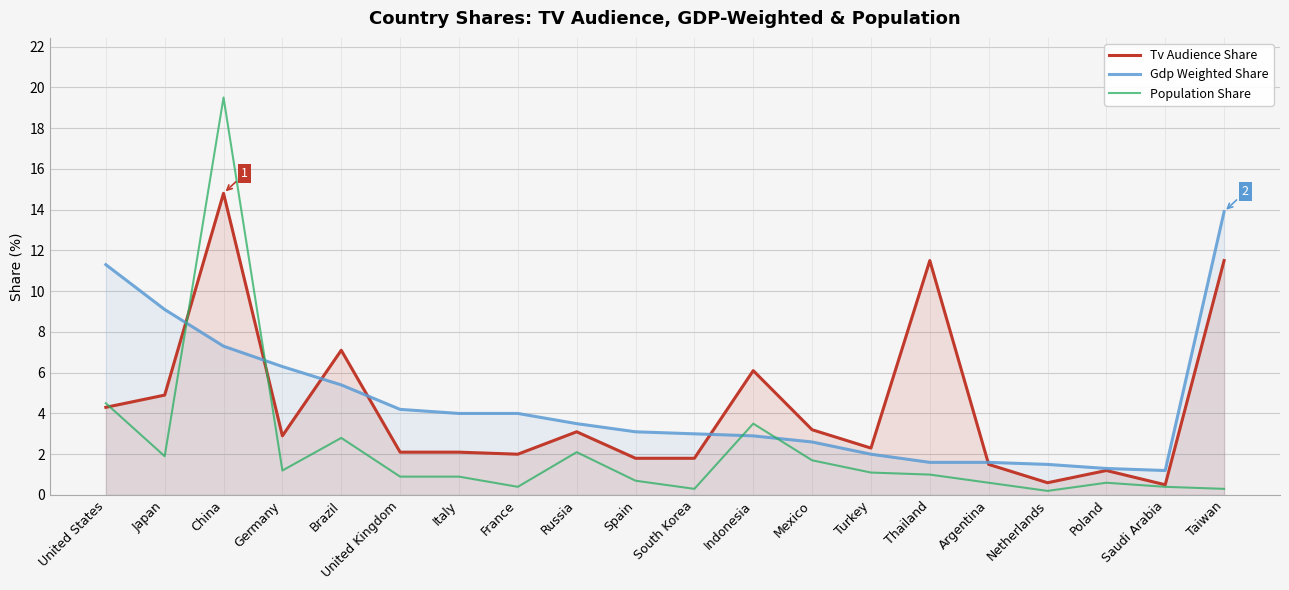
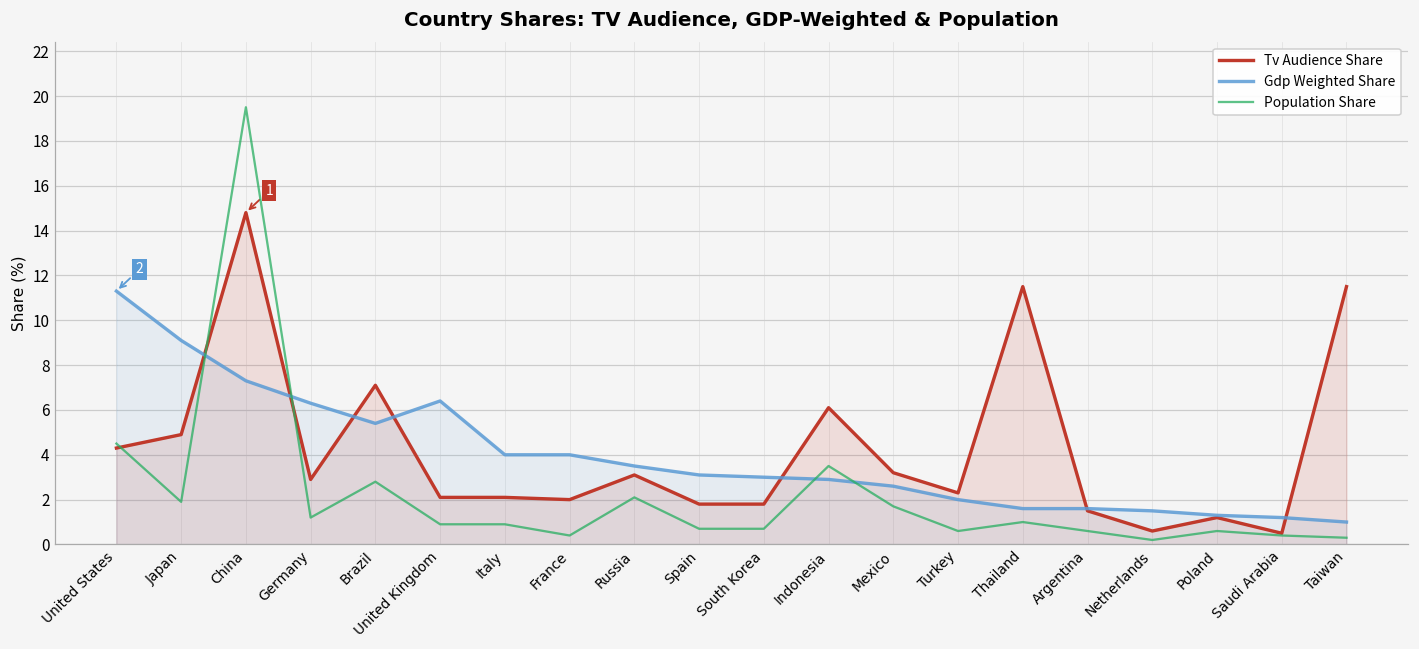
Gdp Weighted Share, United Kingdom: 4.2 -> 6.4
Population Share, South Korea: 0.3 -> 0.7
Population Share, Turkey: 1.1 -> 0.6
Gdp Weighted Share, Taiwan: 13.9 -> 1.0
